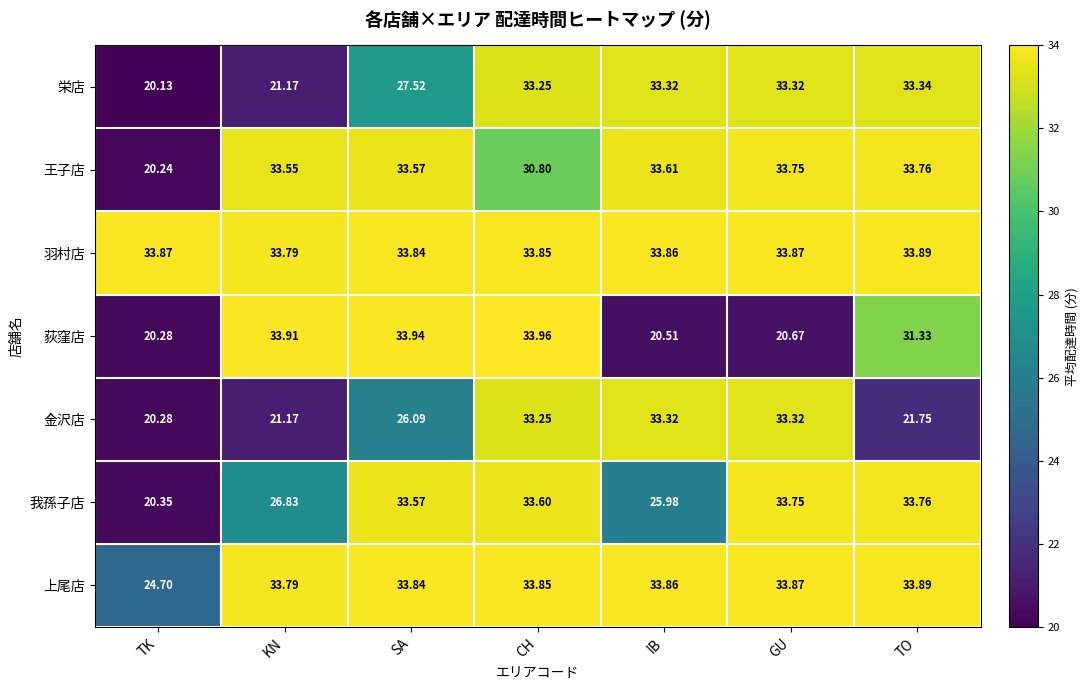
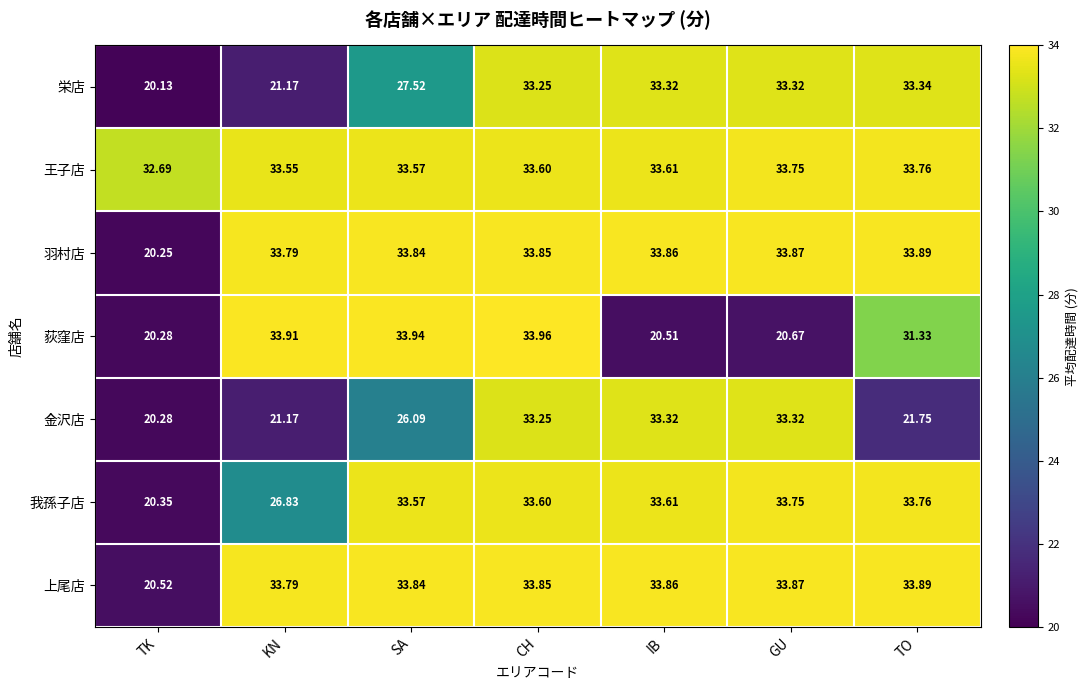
王子店, TK: 20.24 -> 32.69
王子店, CH: 30.80 -> 33.60
羽村店, TK: 33.87 -> 20.25
我孫子店, IB: 25.98 -> 33.61
上尾店, TK: 24.70 -> 20.52
